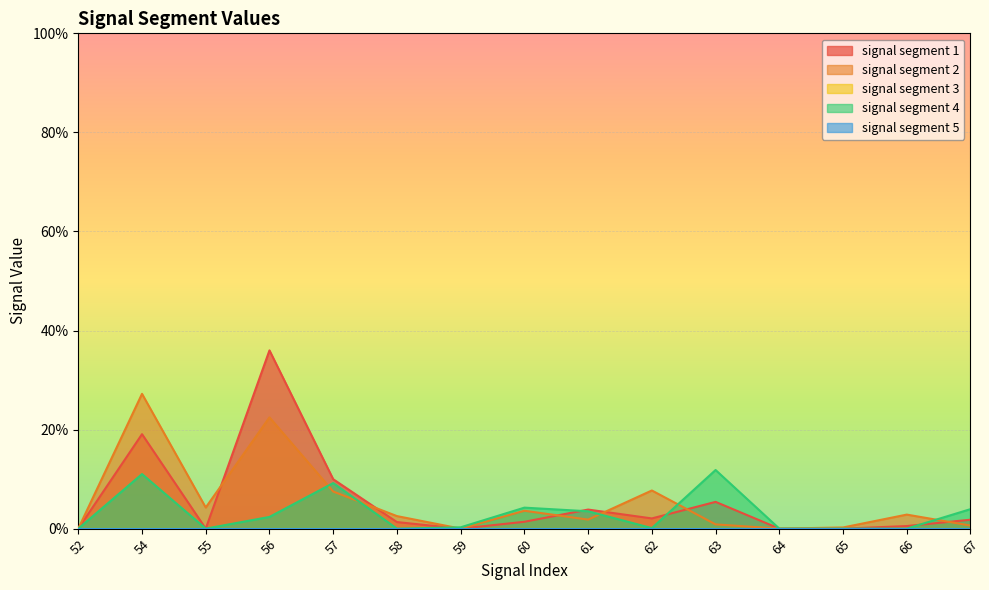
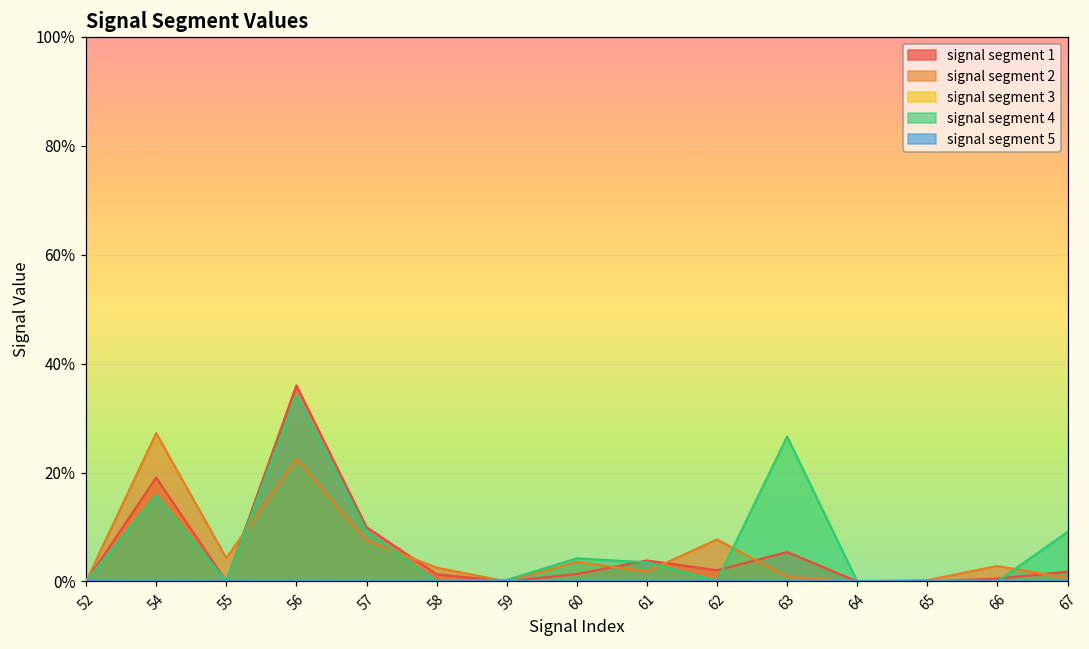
signal segment 4, 54: 11% -> 16%
signal segment 4, 56: 2% -> 34%
signal segment 4, 63: 12% -> 27%
signal segment 4, 67: 4% -> 9%
